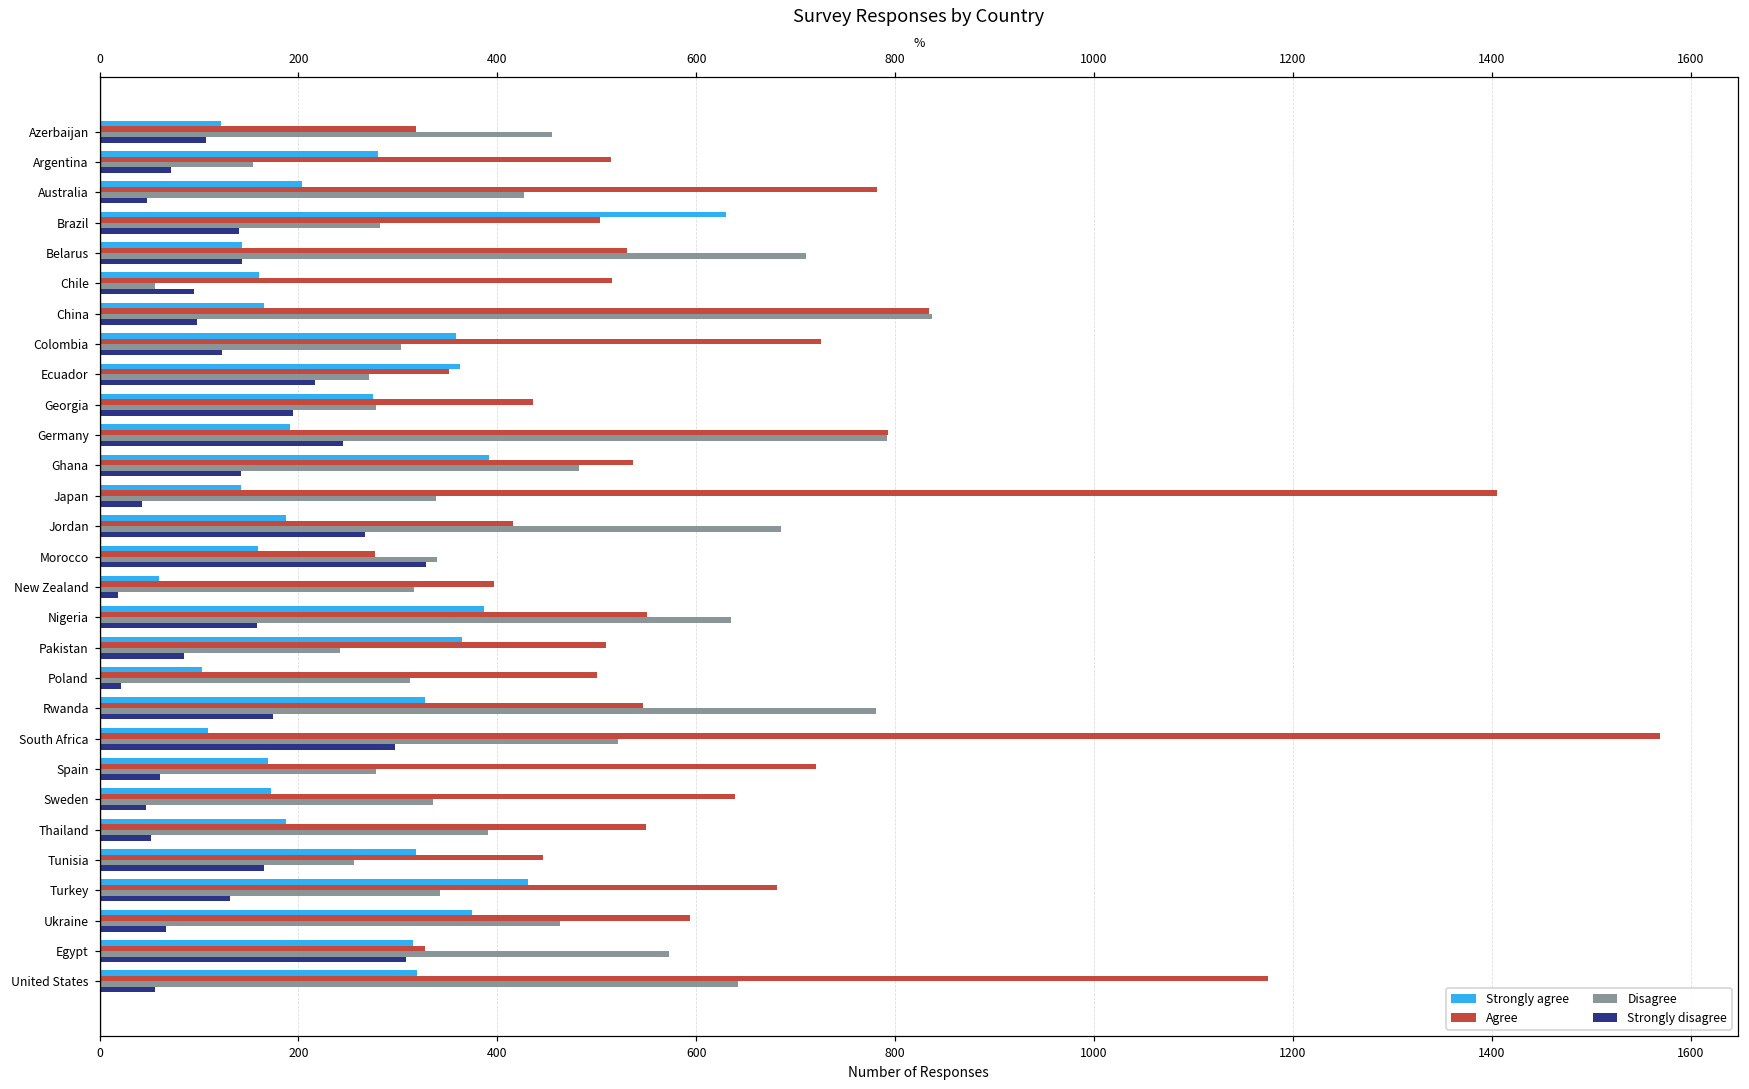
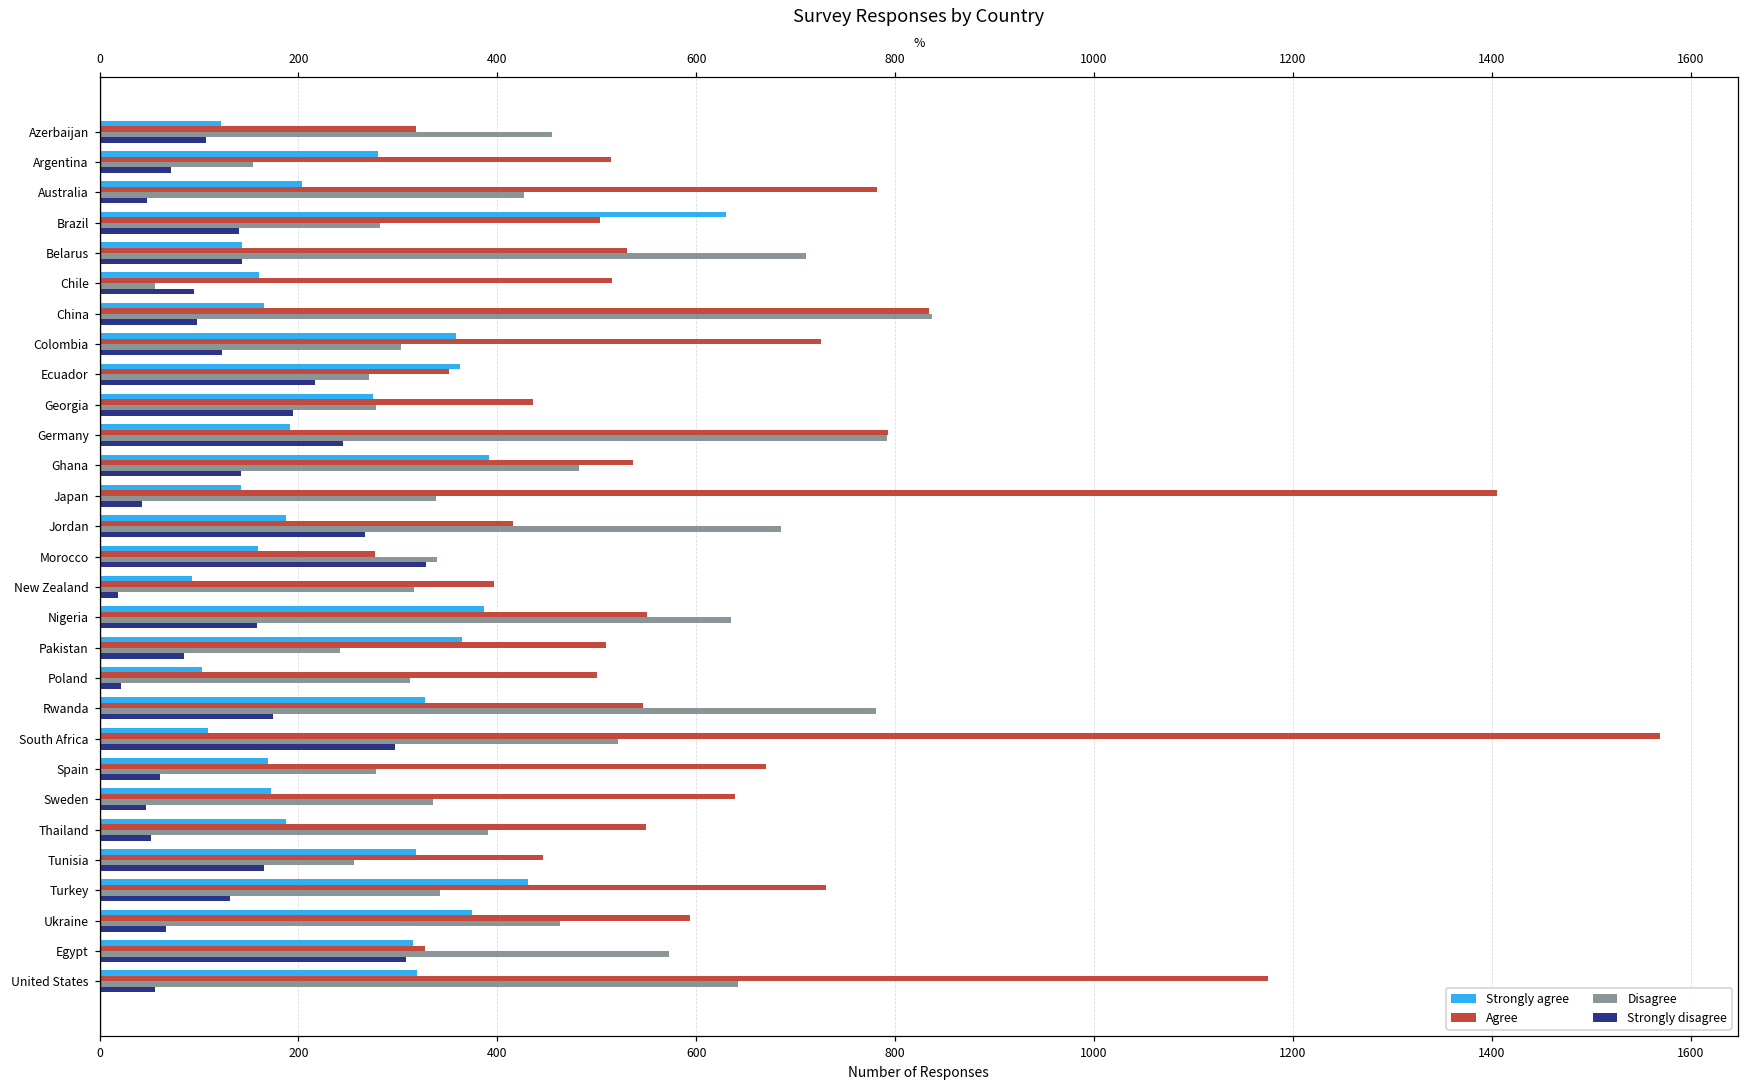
Strongly agree, New Zealand: 60 -> 90
Agree, Spain: 720 -> 670
Agree, Turkey: 680 -> 730
